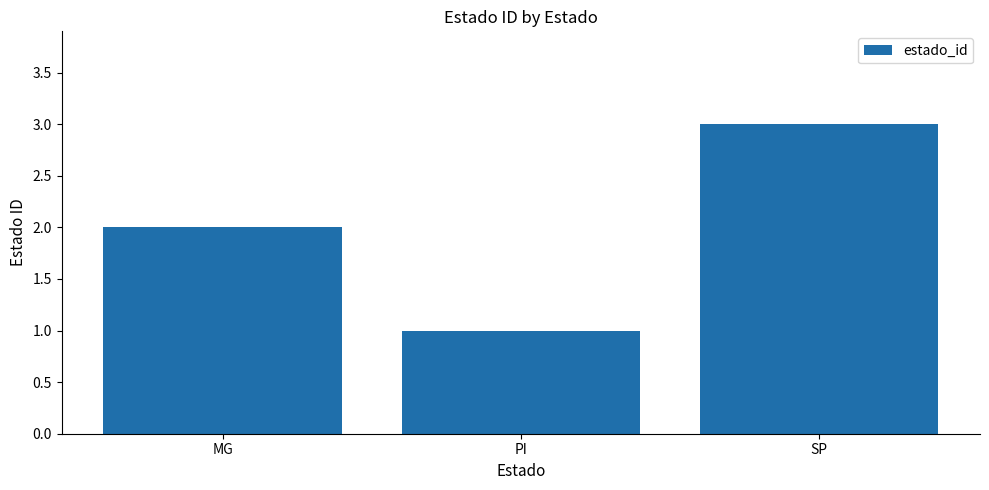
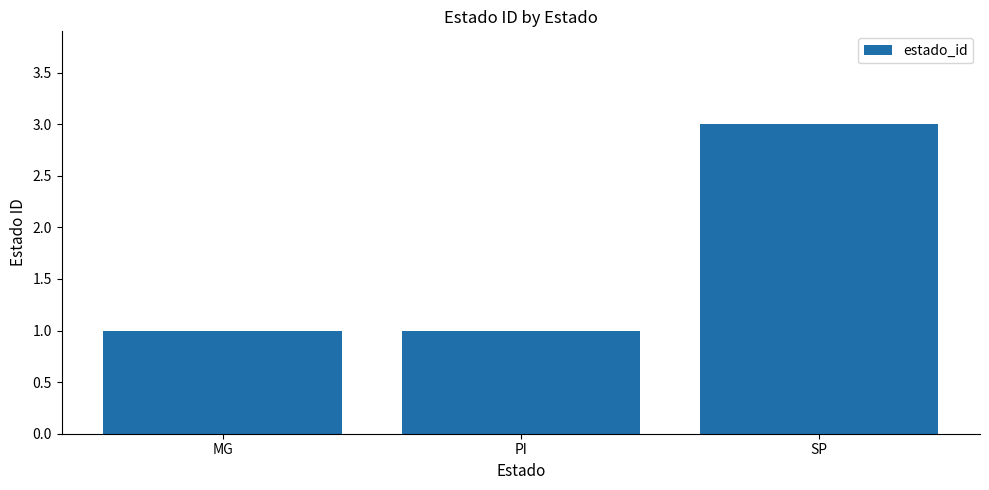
MG: 2 -> 1
